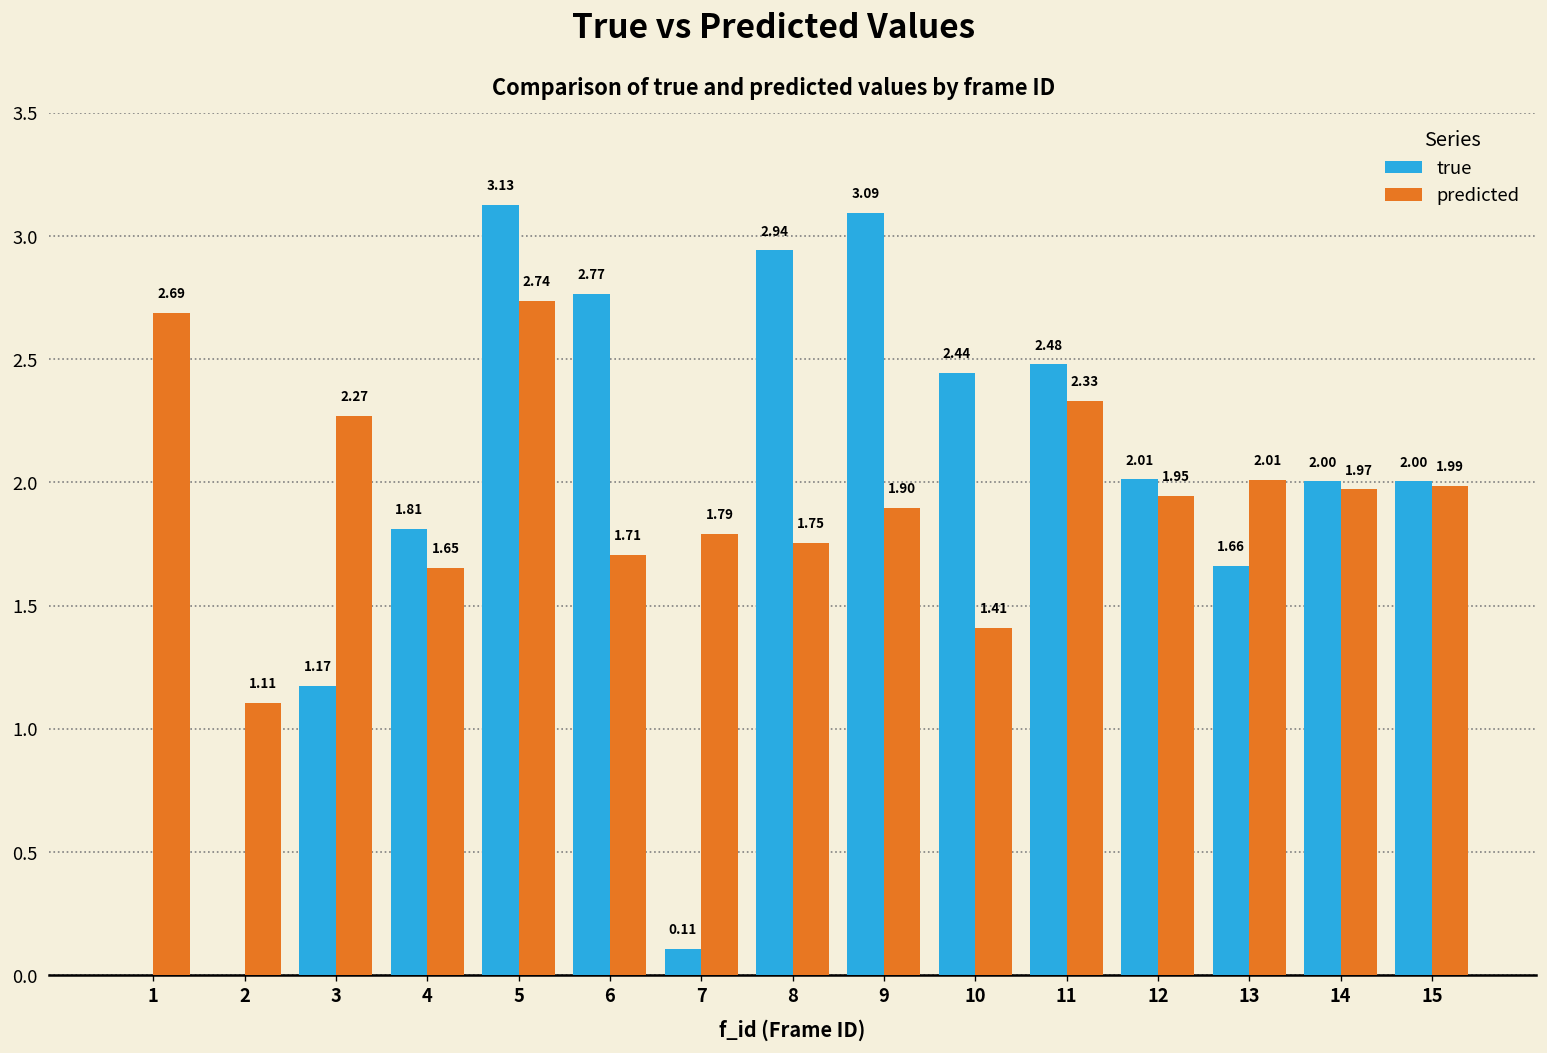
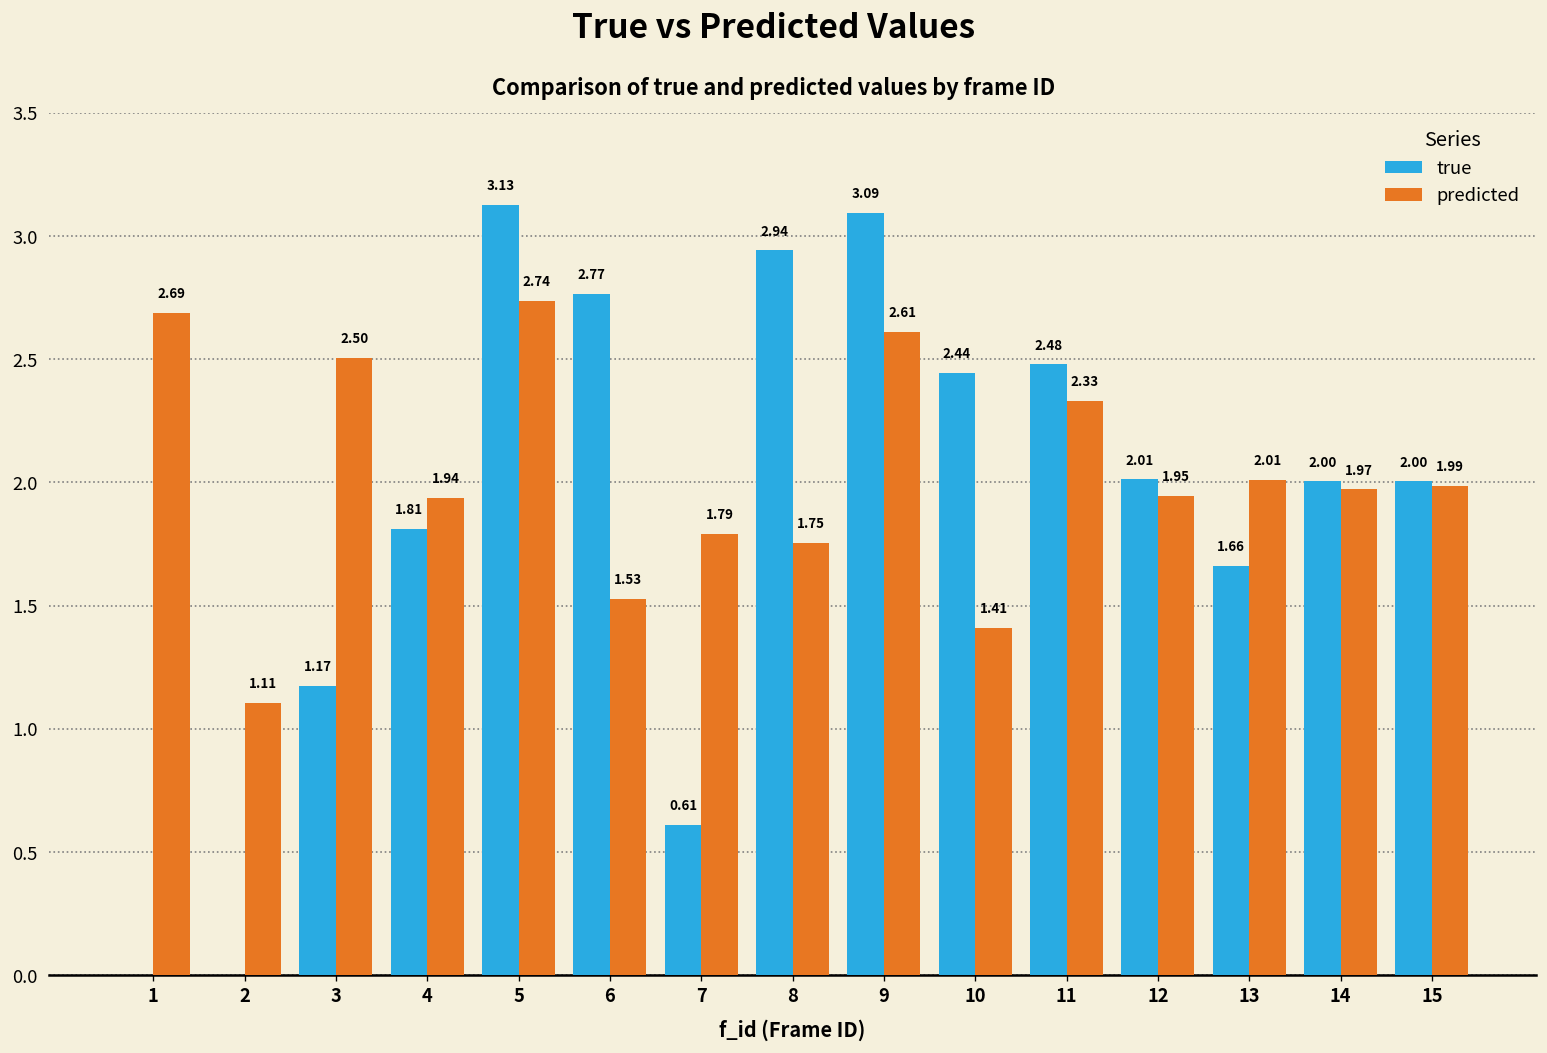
predicted, 3: 2.27 -> 2.50
predicted, 4: 1.65 -> 1.94
predicted, 6: 1.71 -> 1.53
true, 7: 0.11 -> 0.61
predicted, 9: 1.90 -> 2.61
